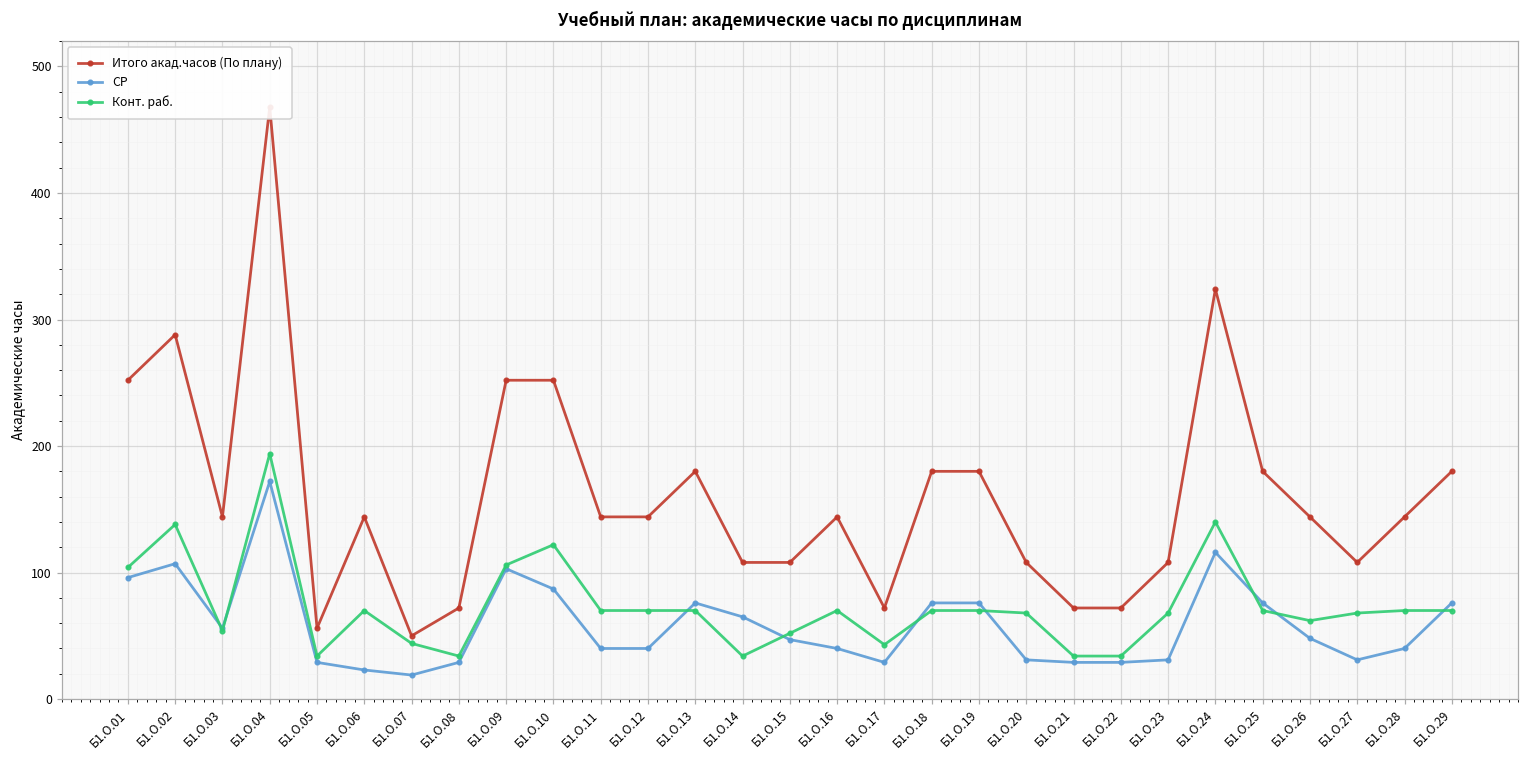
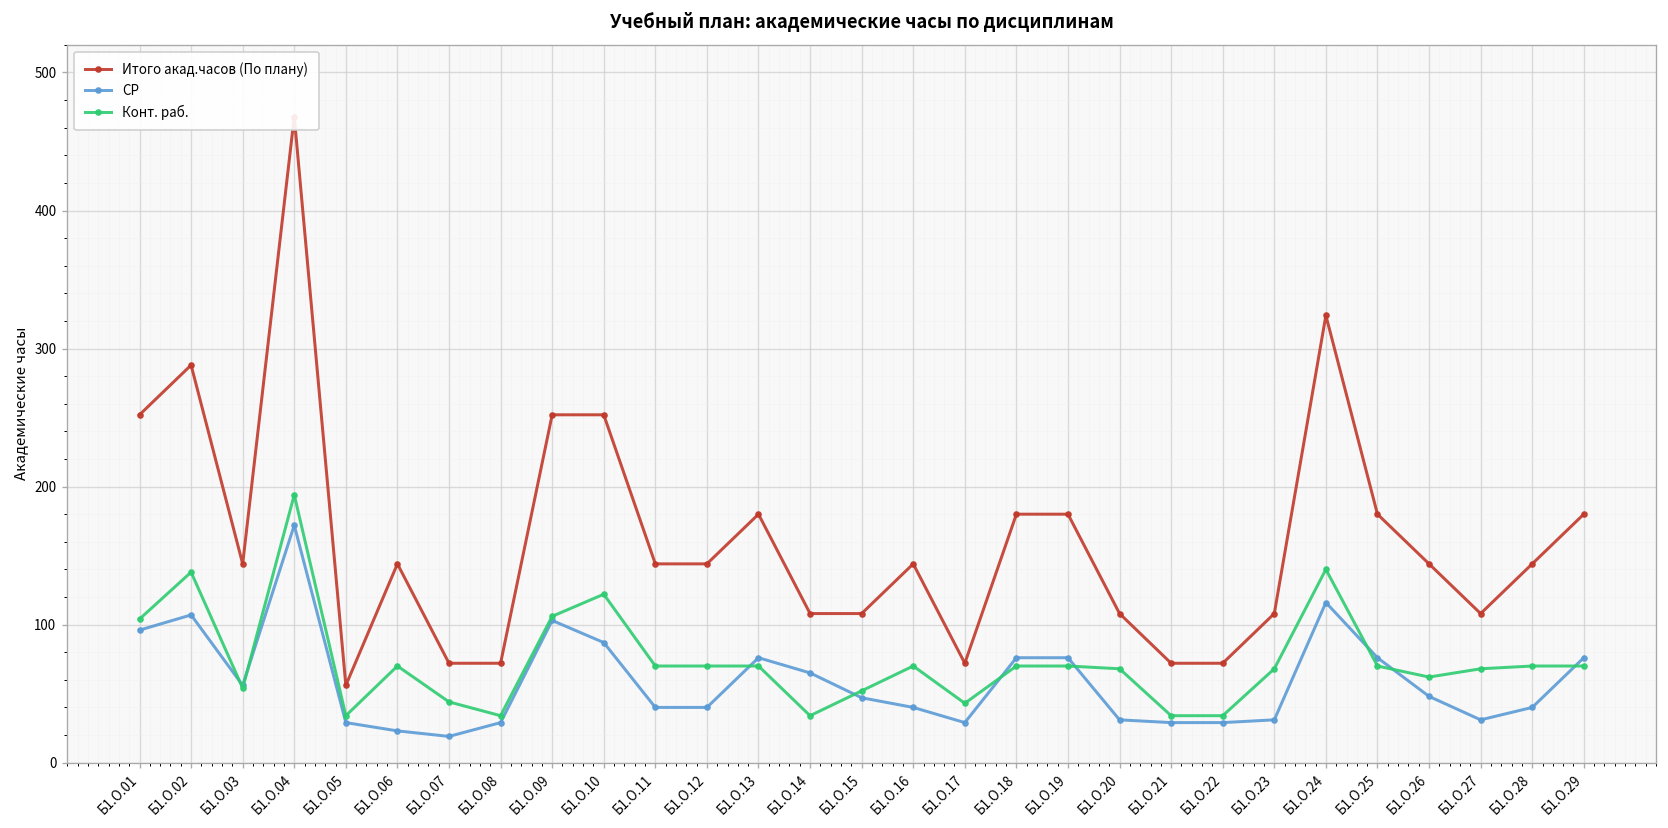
Итого акад.часов (По плану), Б1.О.07: 50 -> 72
